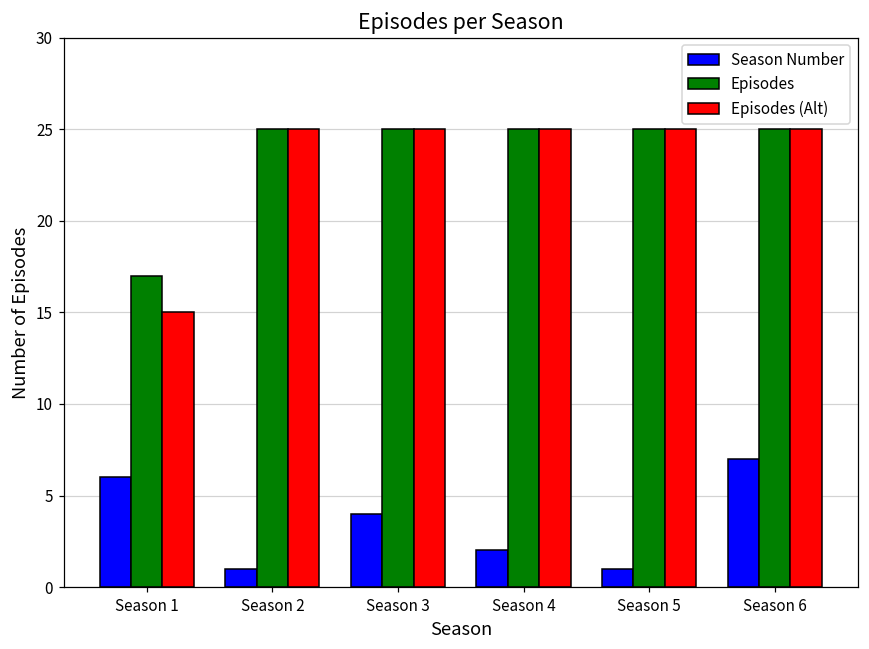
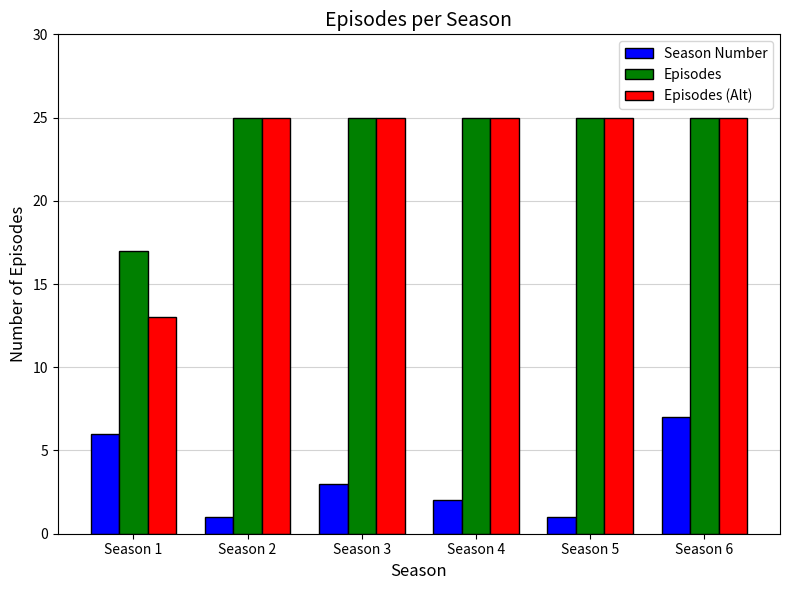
Episodes (Alt), Season 1: 15 -> 13
Season Number, Season 3: 4 -> 3
